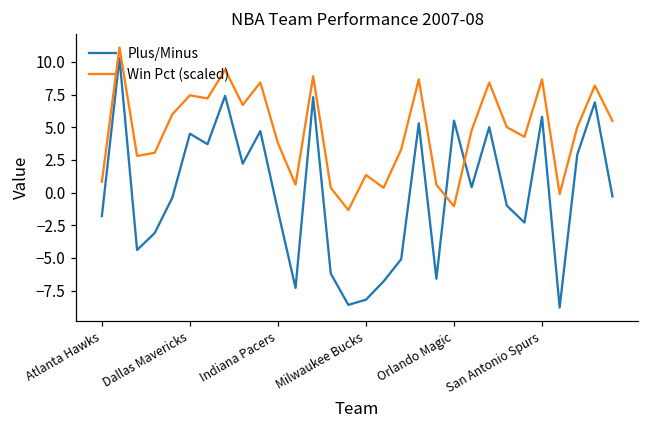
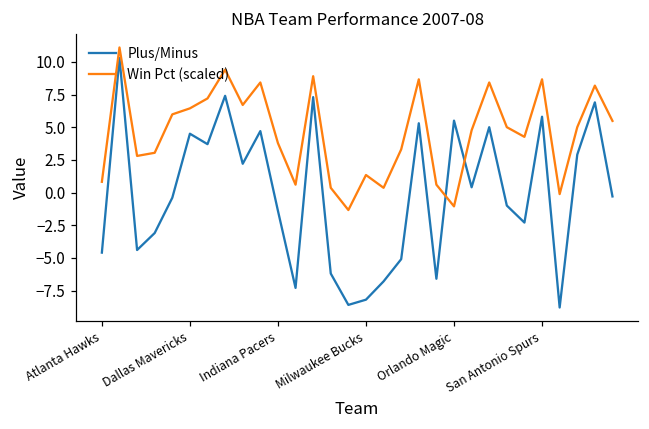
Plus/Minus, Atlanta Hawks: -1.8 -> -4.6
Win Pct (scaled), Dallas Mavericks: 7.4 -> 6.4
